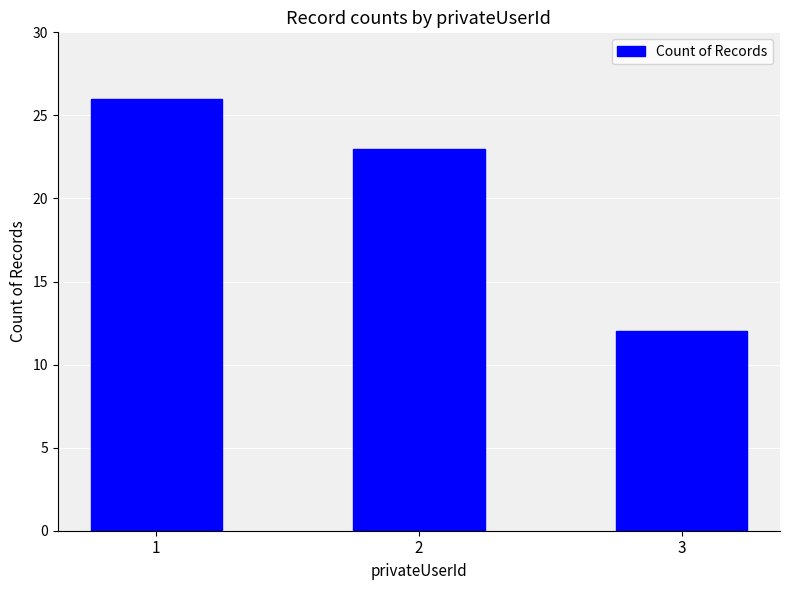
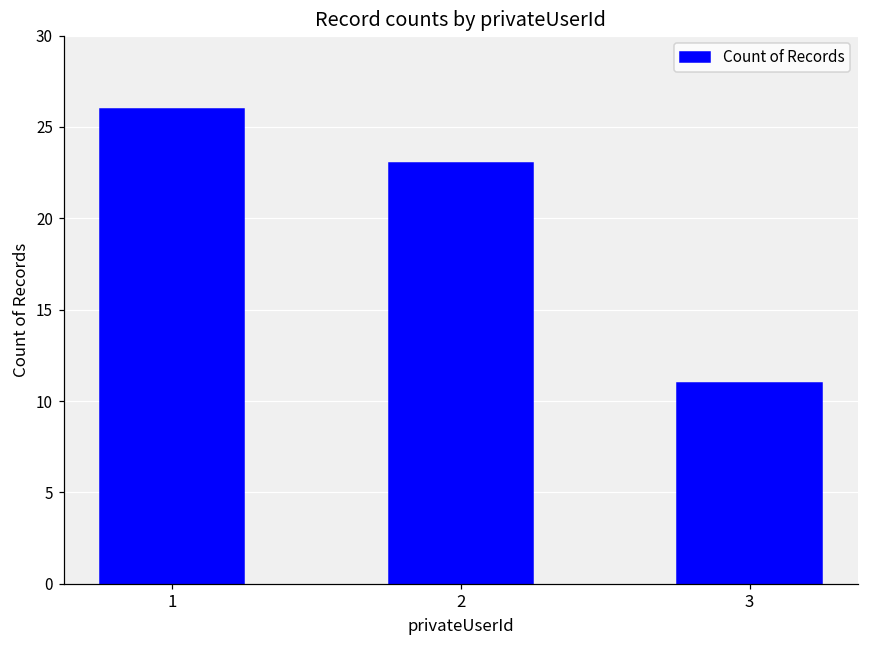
3: 12 -> 11
